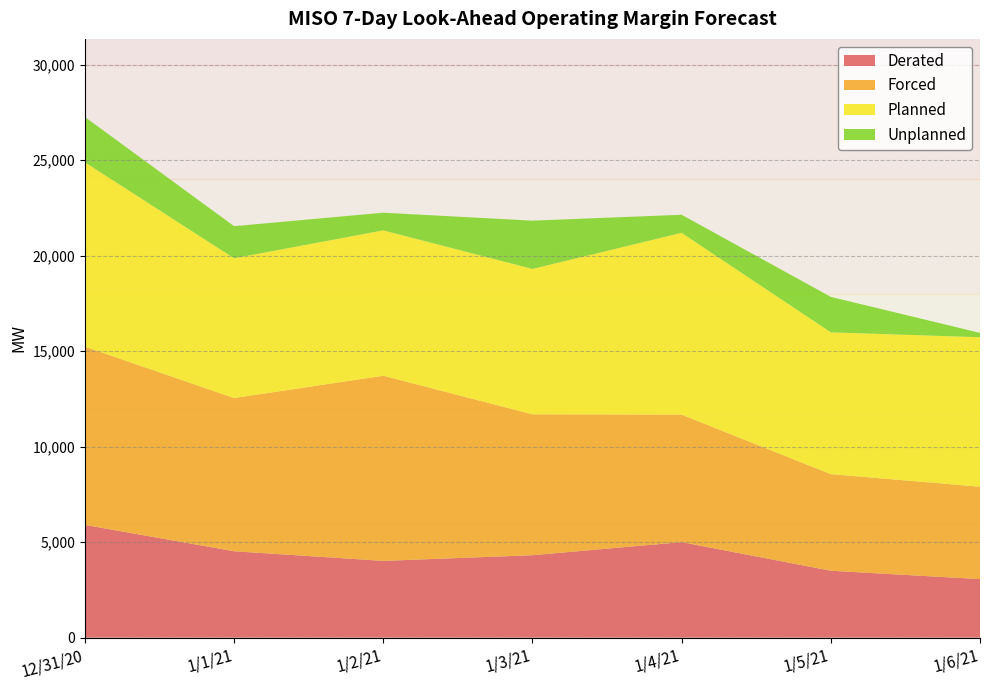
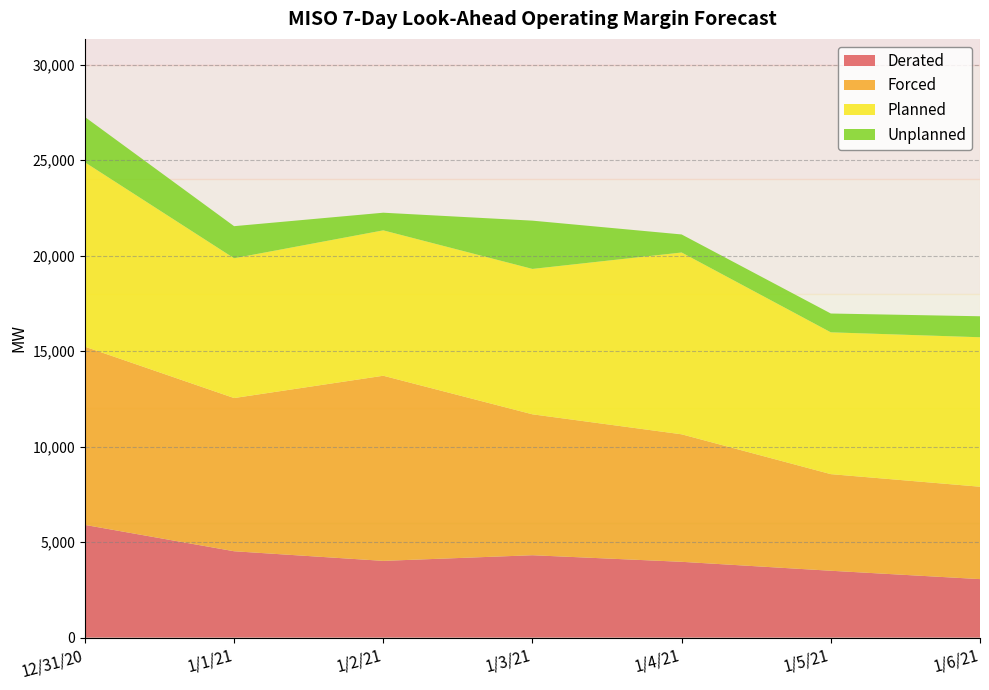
Derated, 1/4/21: 5,000 -> 4,000
Unplanned, 1/5/21: 1,900 -> 1,000
Unplanned, 1/6/21: 200 -> 1,100
